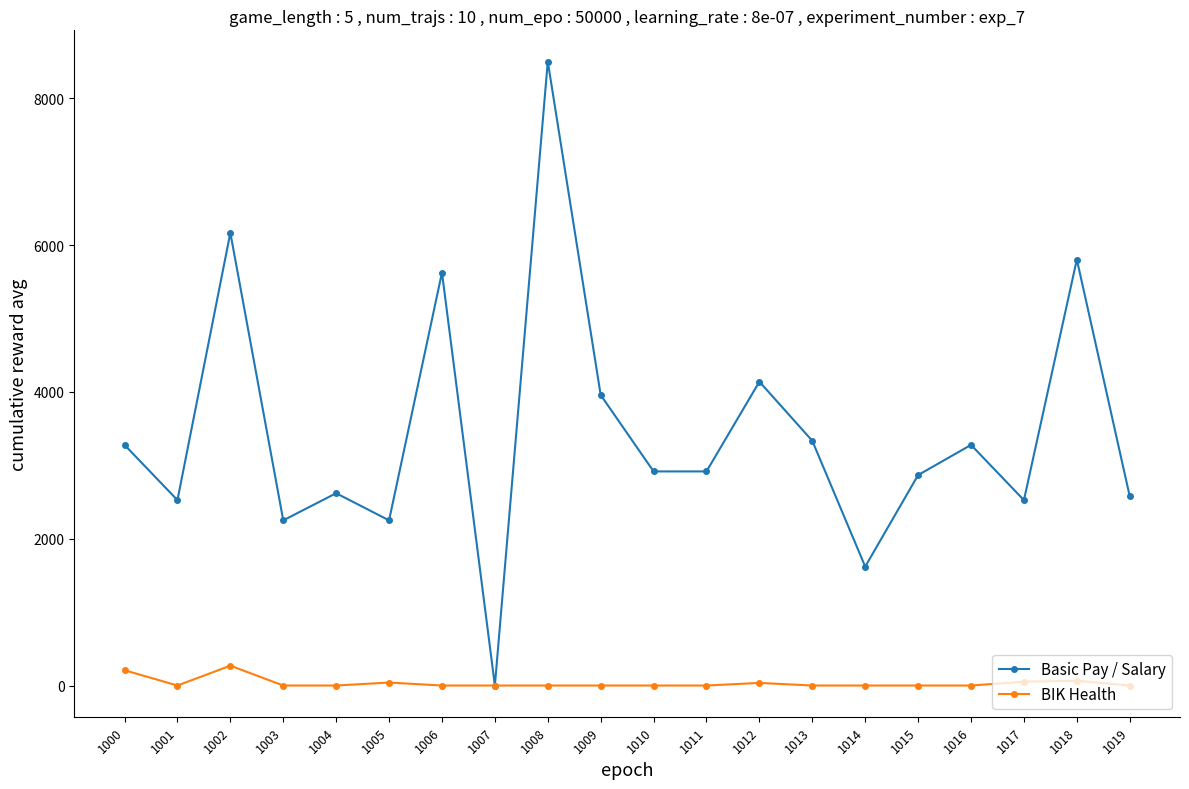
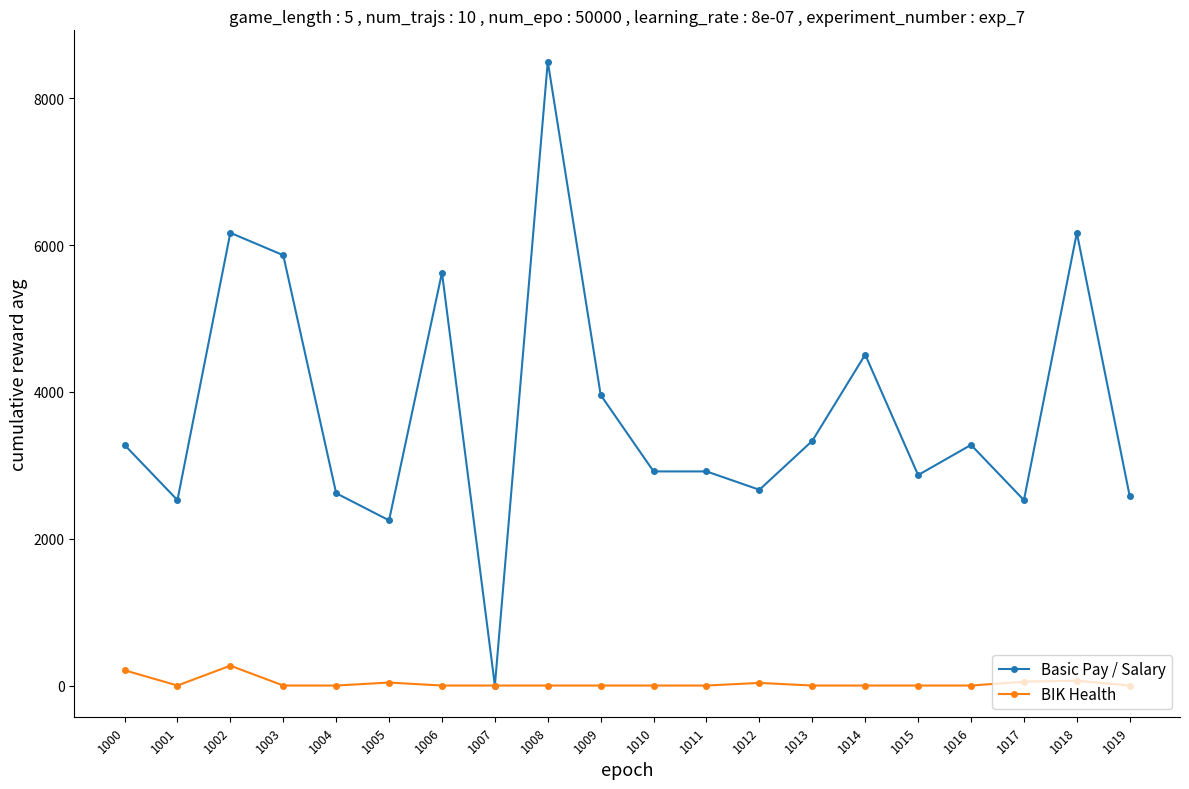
Basic Pay / Salary, 1003: 2300 -> 5900
Basic Pay / Salary, 1012: 4100 -> 2700
Basic Pay / Salary, 1014: 1600 -> 4500
Basic Pay / Salary, 1018: 5800 -> 6200
